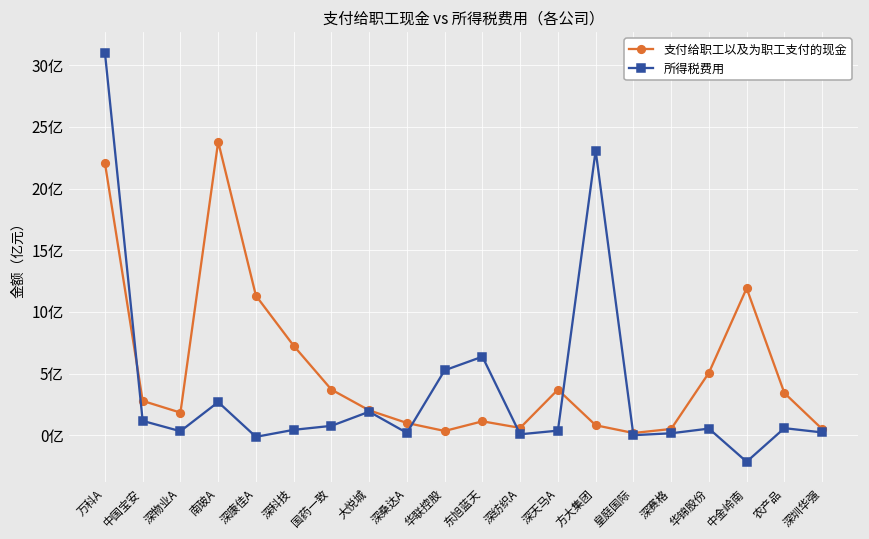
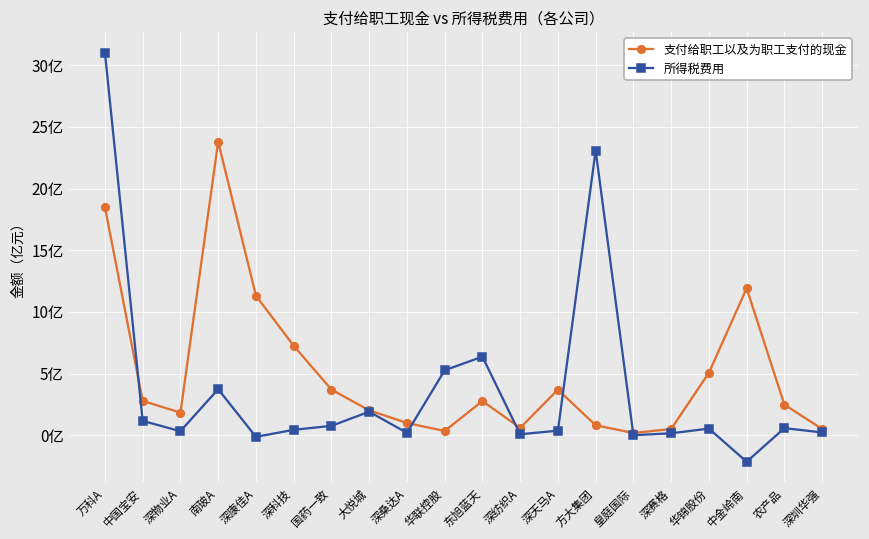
支付给职工以及为职工支付的现金, 万科A: 22.1亿 -> 18.5亿
所得税费用, 南玻A: 2.7亿 -> 3.7亿
支付给职工以及为职工支付的现金, 东旭蓝天: 1.1亿 -> 2.8亿
支付给职工以及为职工支付的现金, 农产品: 3.4亿 -> 2.5亿
